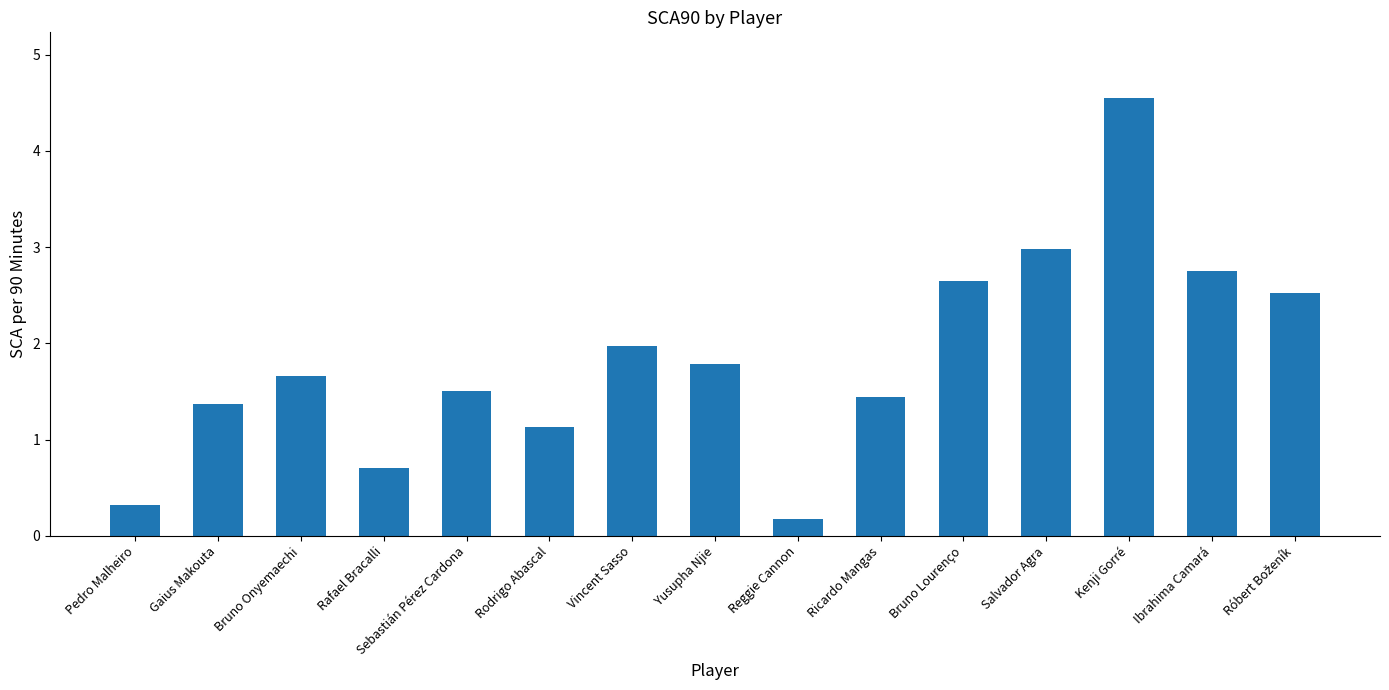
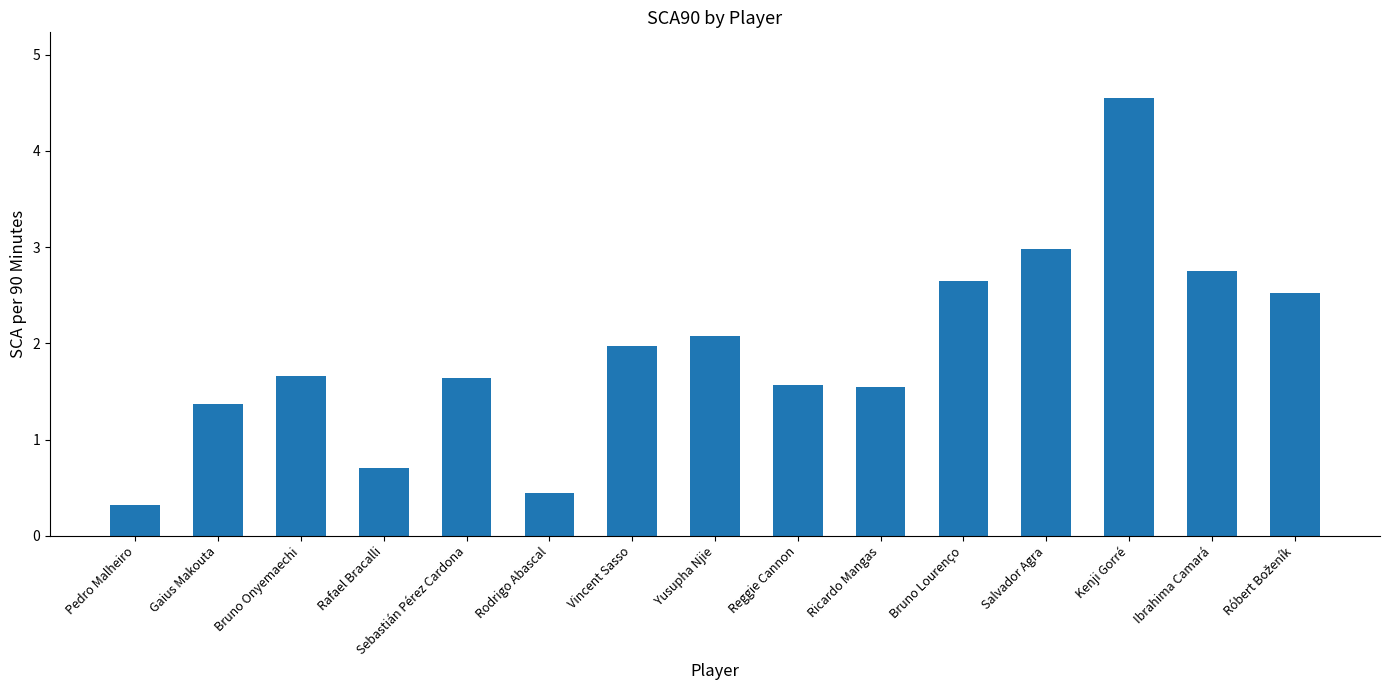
Sebastián Pérez Cardona: 1.5 -> 1.6
Rodrigo Abascal: 1.1 -> 0.4
Yusupha Njie: 1.8 -> 2.1
Reggie Cannon: 0.2 -> 1.6
Ricardo Mangas: 1.4 -> 1.6
